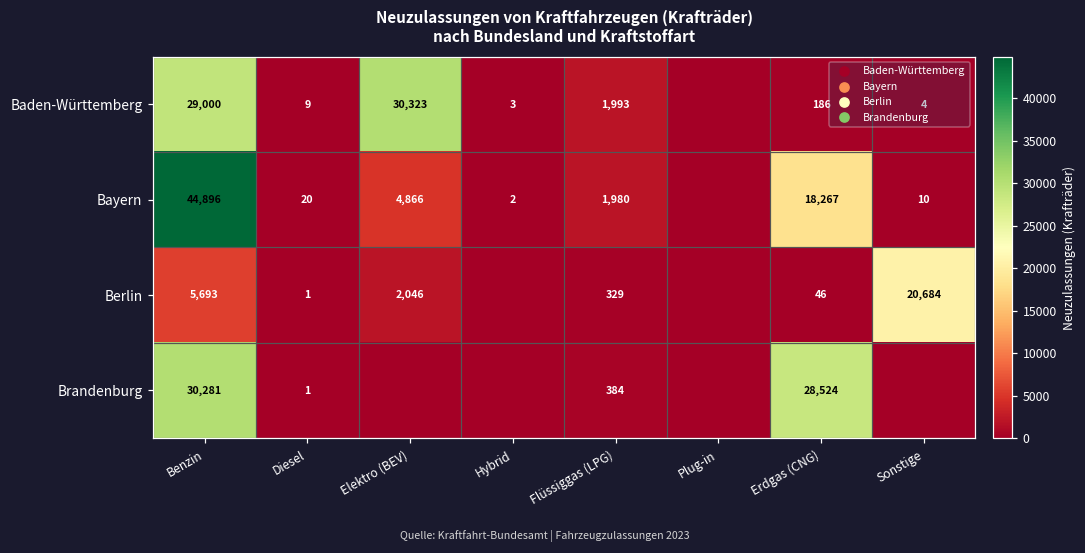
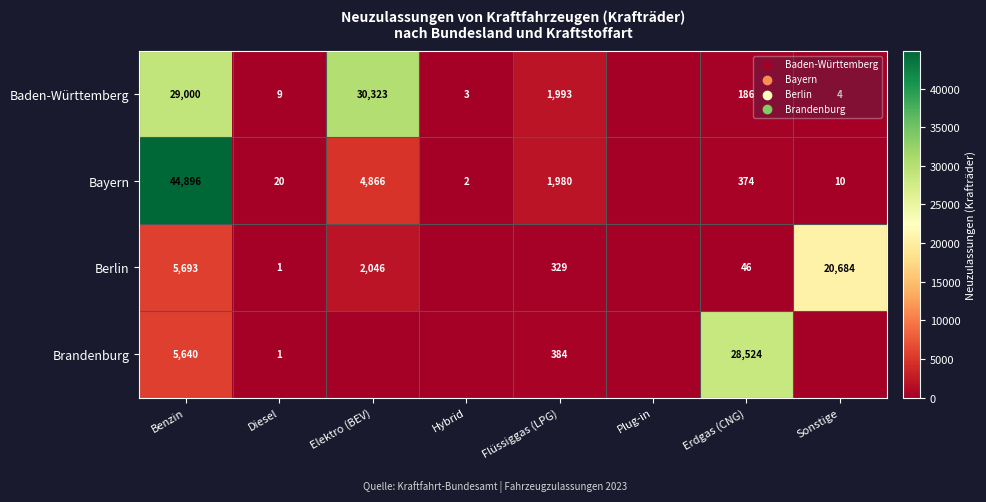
Bayern, Erdgas (CNG): 18,267 -> 374
Brandenburg, Benzin: 30,281 -> 5,640
